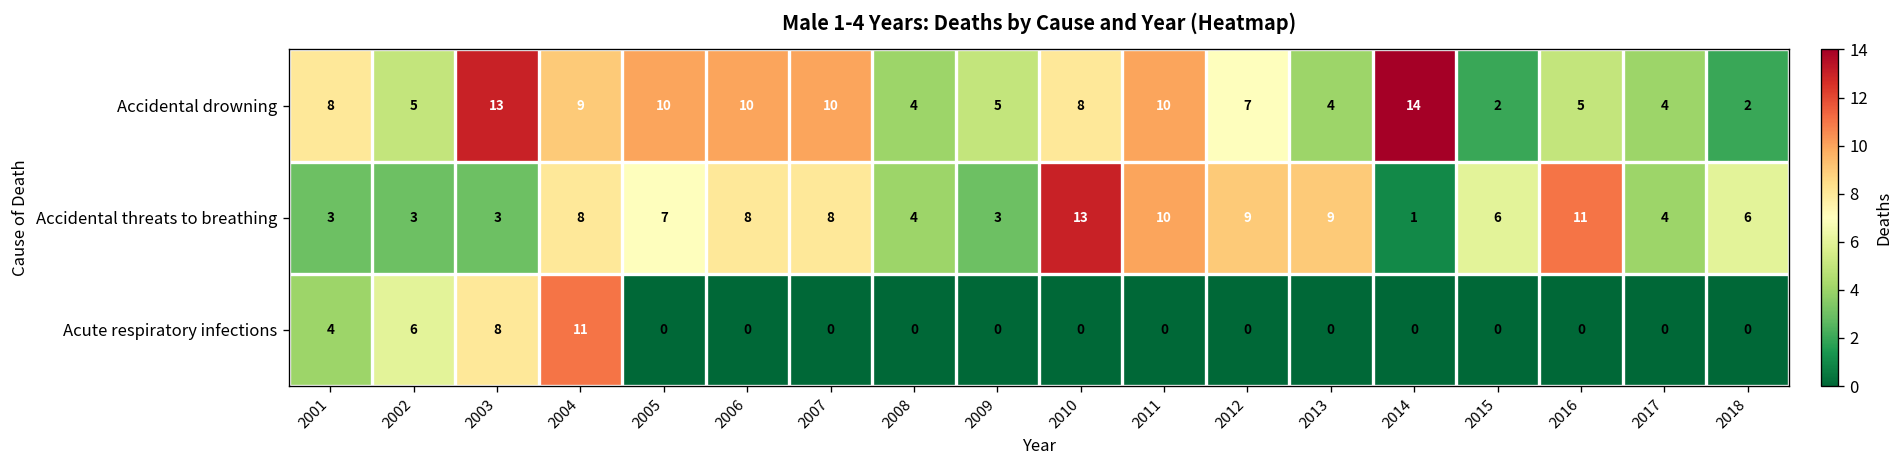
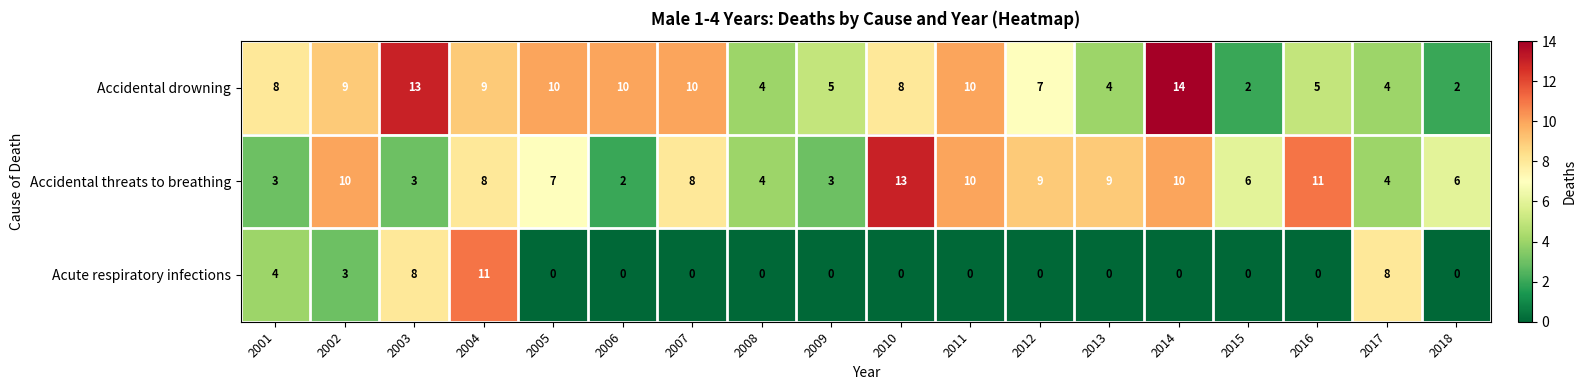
Accidental drowning, 2002: 5 -> 9
Accidental threats to breathing, 2002: 3 -> 10
Accidental threats to breathing, 2006: 8 -> 2
Accidental threats to breathing, 2014: 1 -> 10
Acute respiratory infections, 2002: 6 -> 3
Acute respiratory infections, 2017: 0 -> 8
